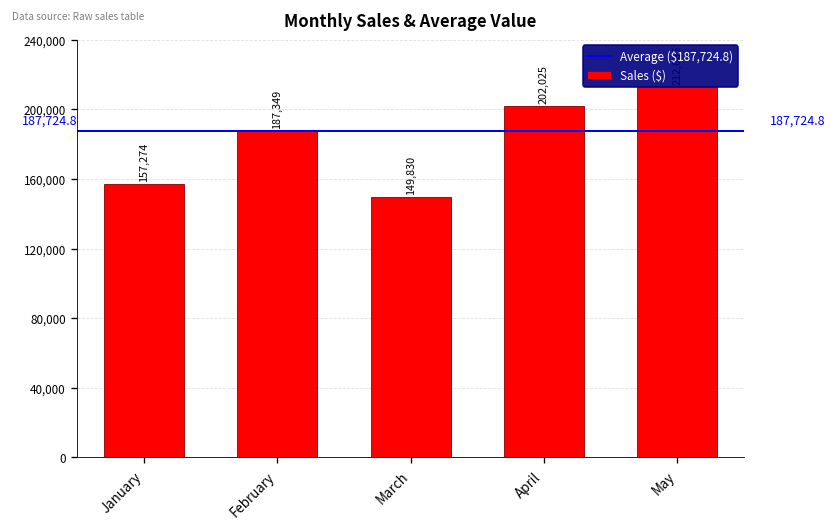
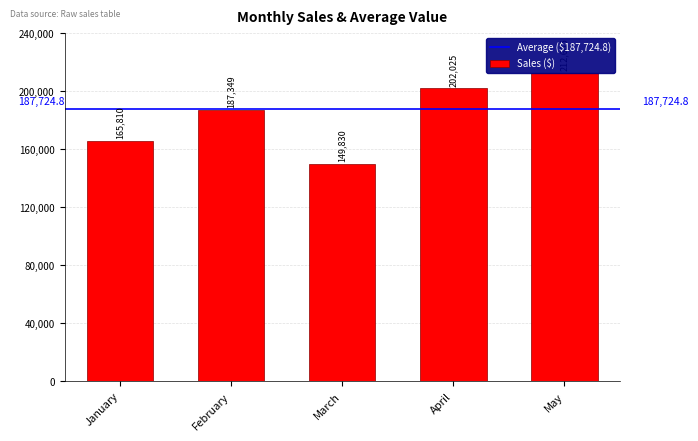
January: 157,274 -> 165,810
